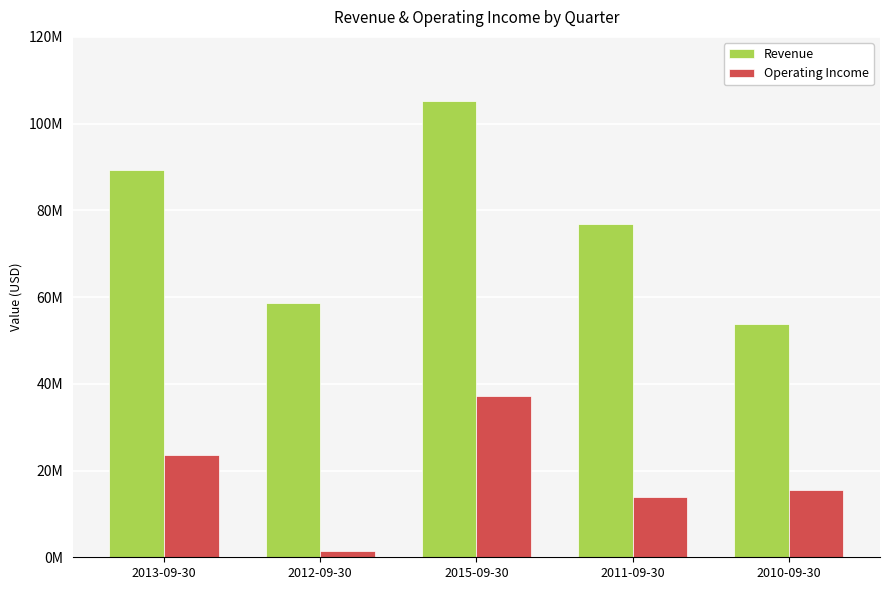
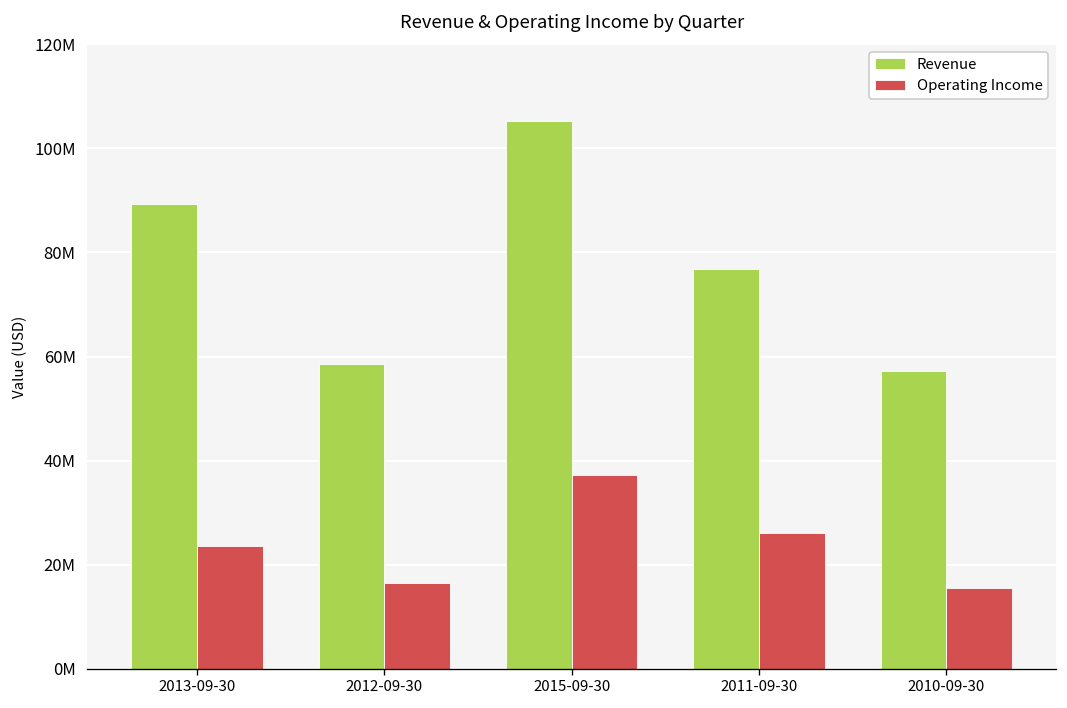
Operating Income, 2012-09-30: 2000000 -> 17000000
Operating Income, 2011-09-30: 14000000 -> 26000000
Revenue, 2010-09-30: 54000000 -> 57000000
